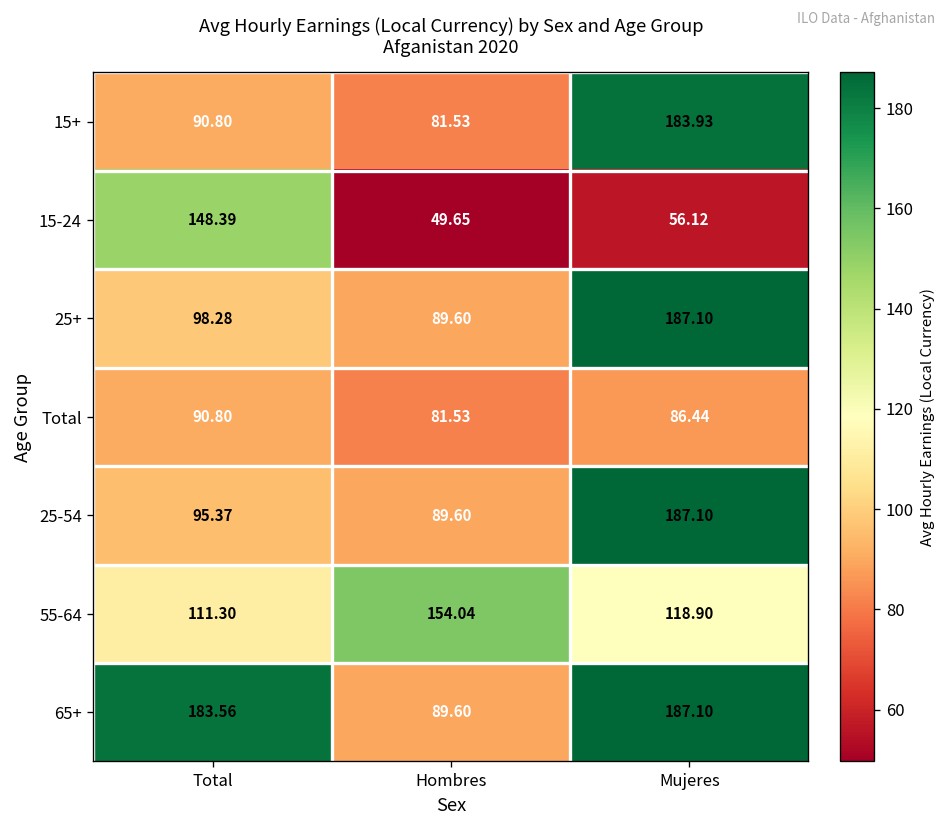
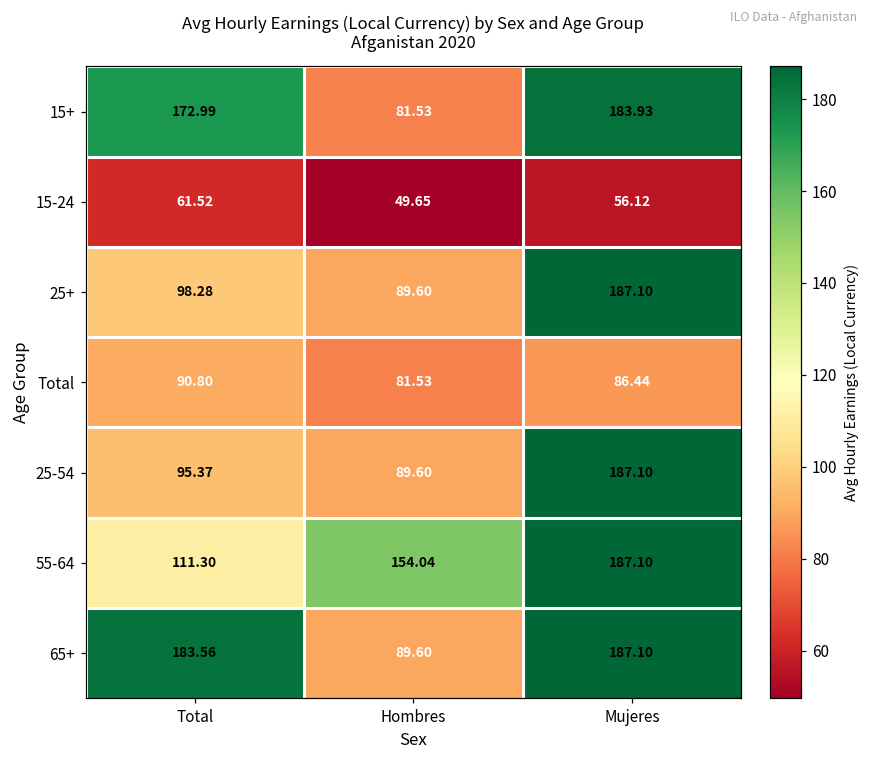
15+, Total: 90.80 -> 172.99
15-24, Total: 148.39 -> 61.52
55-64, Mujeres: 118.90 -> 187.10
